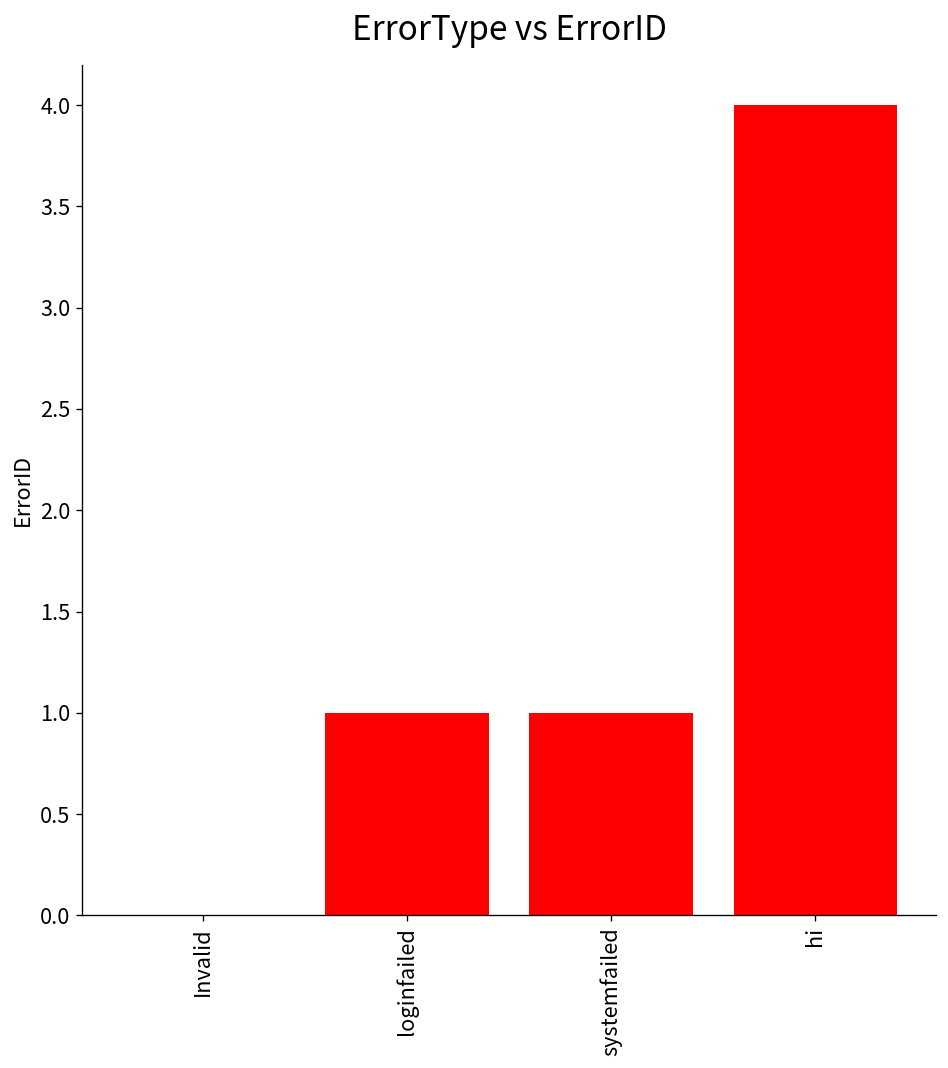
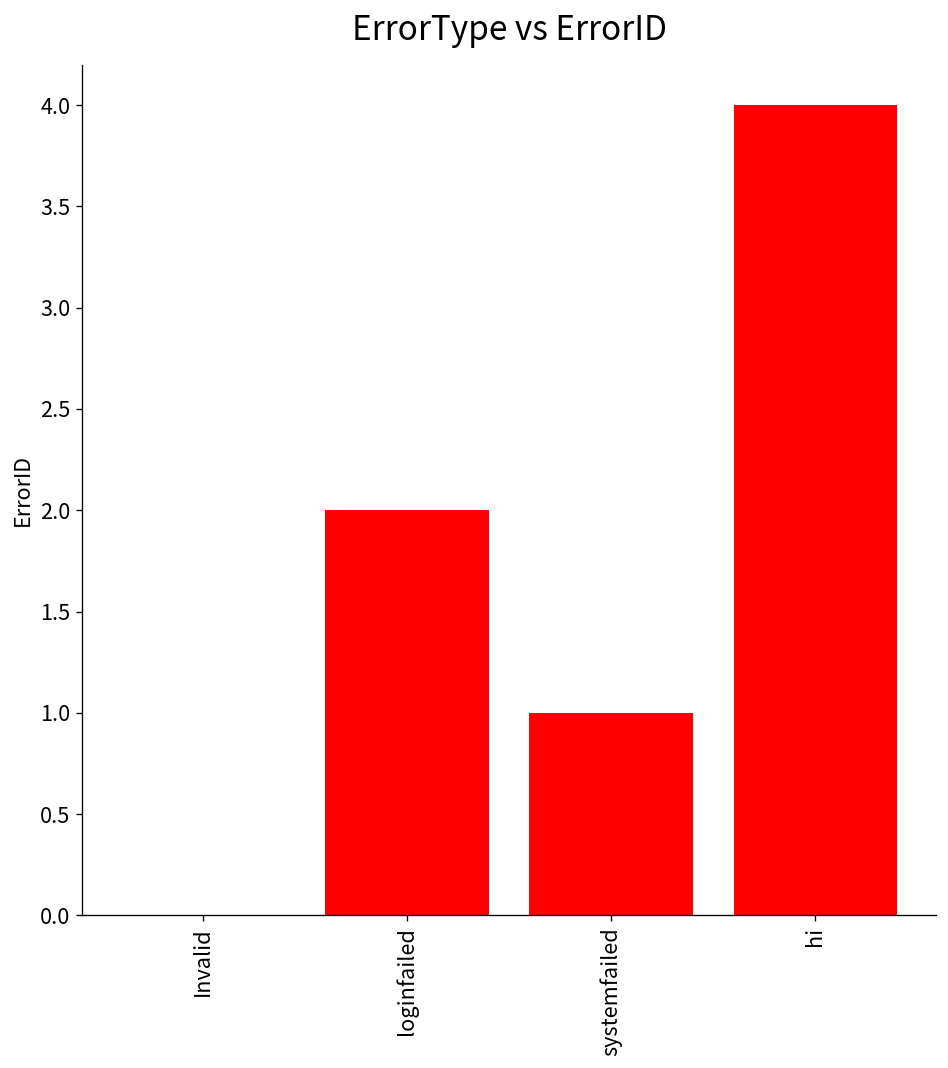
loginfailed: 1 -> 2
